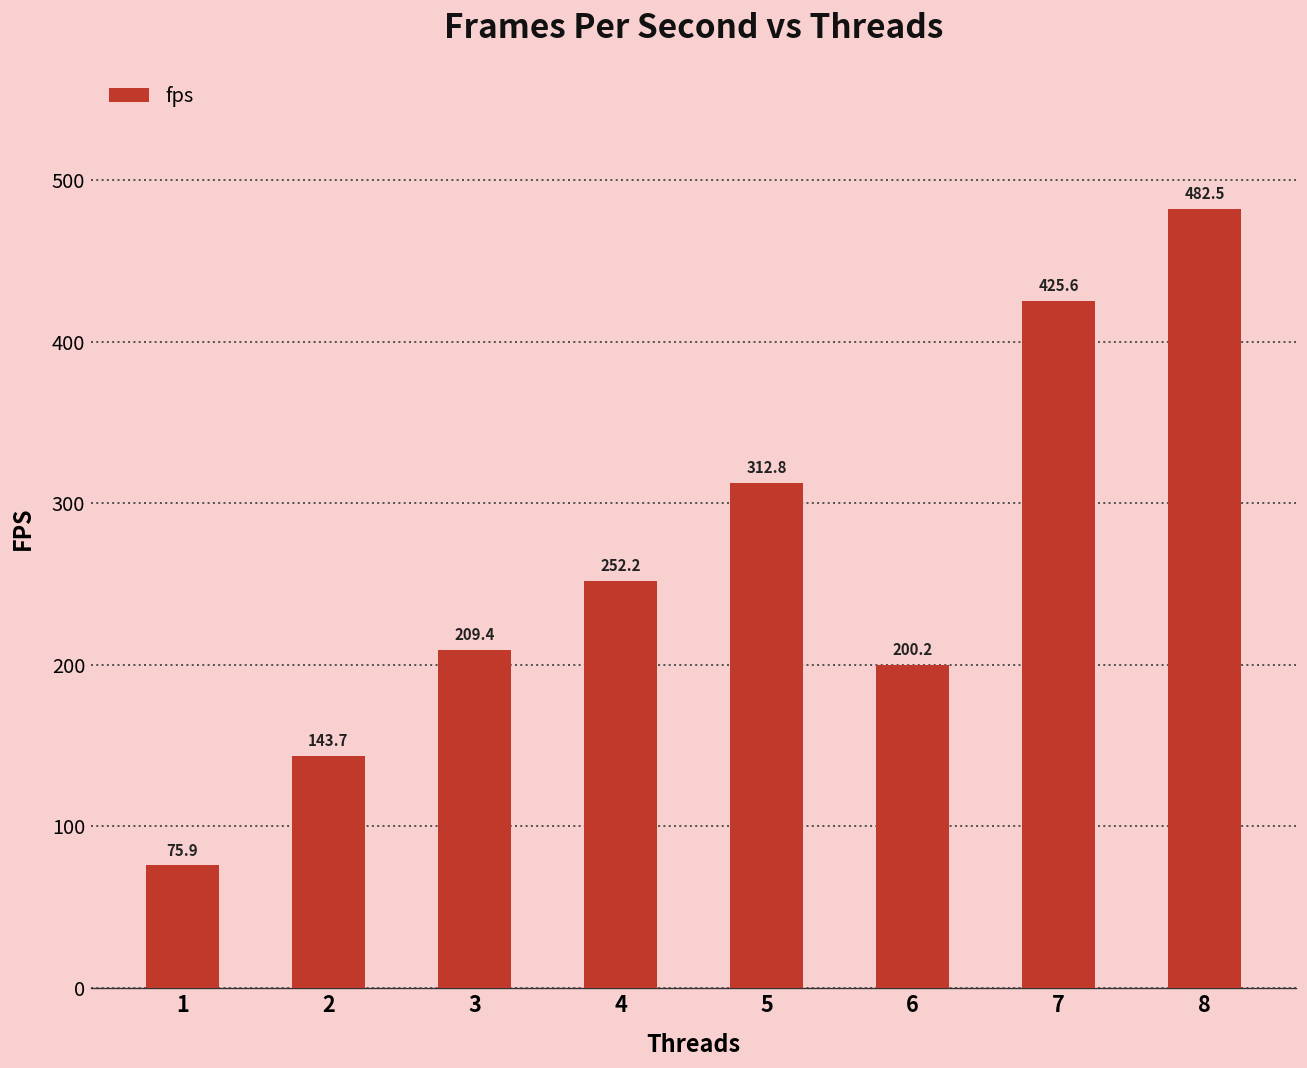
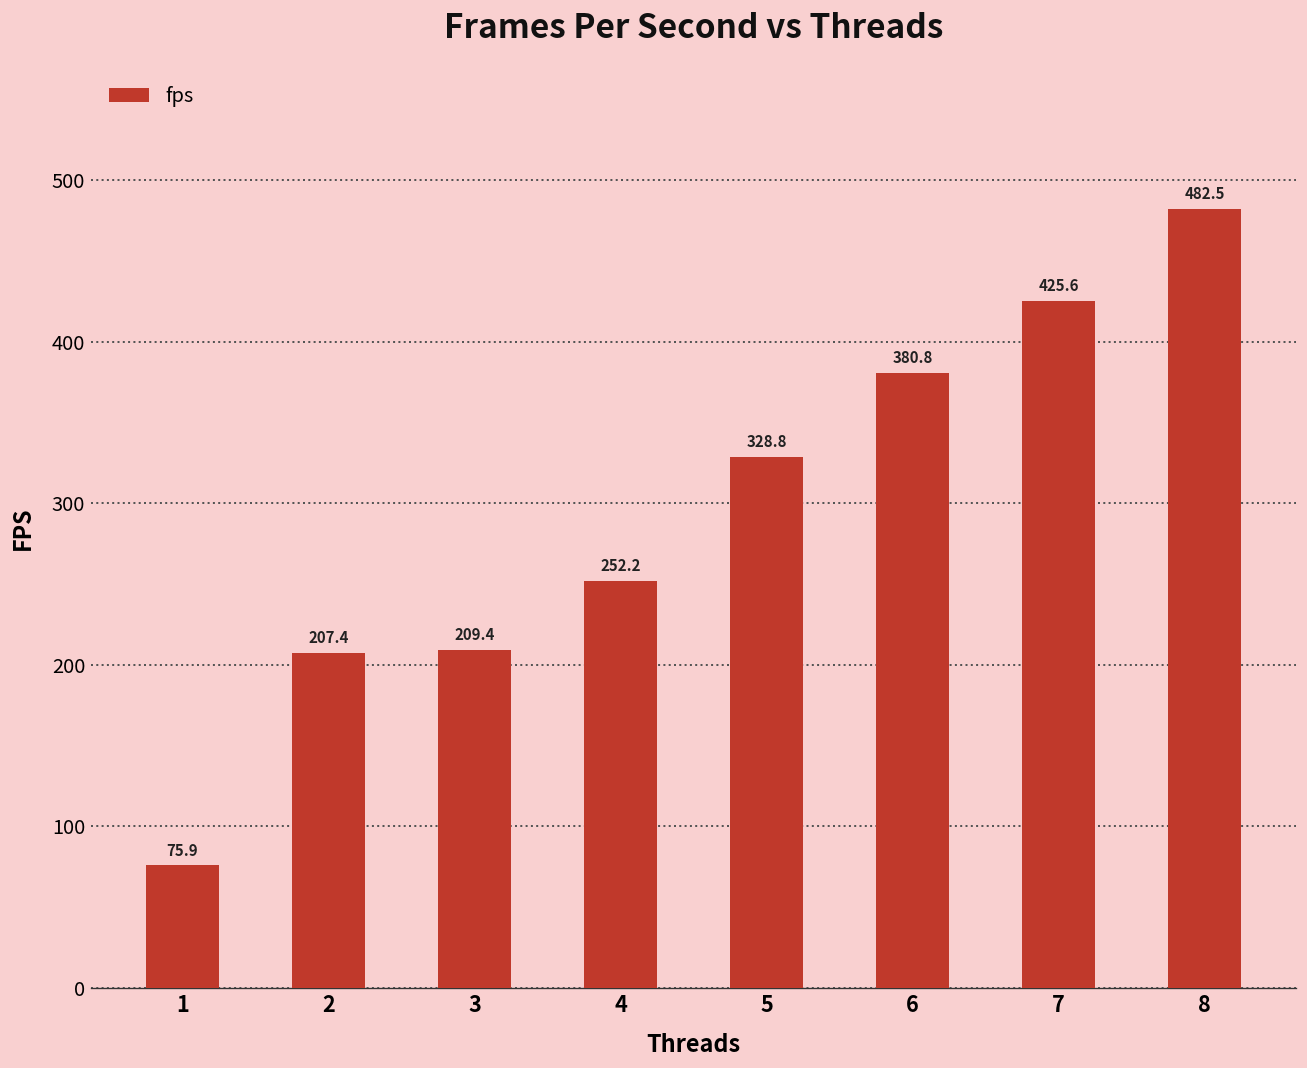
2: 143.7 -> 207.4
5: 312.8 -> 328.8
6: 200.2 -> 380.8
